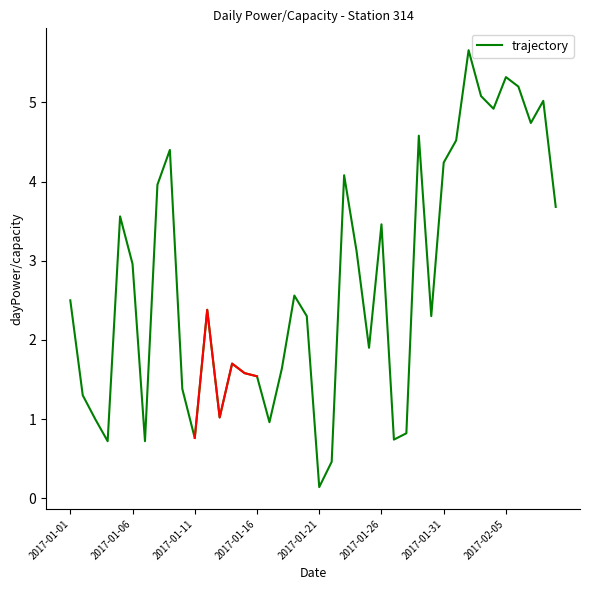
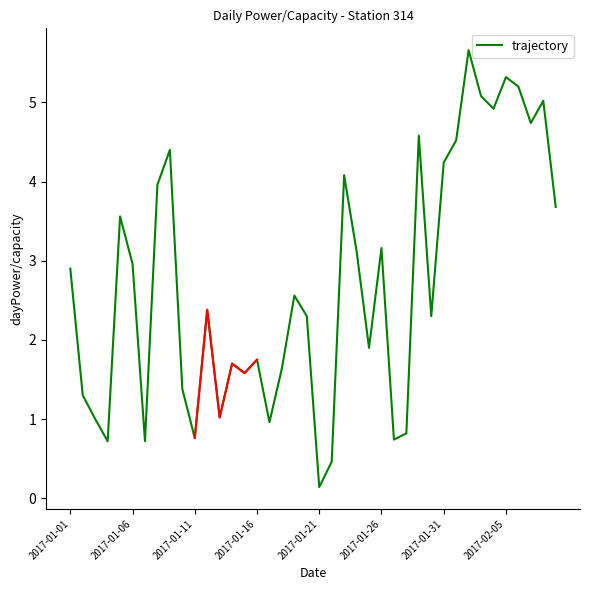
trajectory, 2017-01-01: 2.5 -> 2.9
trajectory, 2017-01-16: 1.5 -> 1.8
trajectory, 2017-01-26: 3.5 -> 3.2
